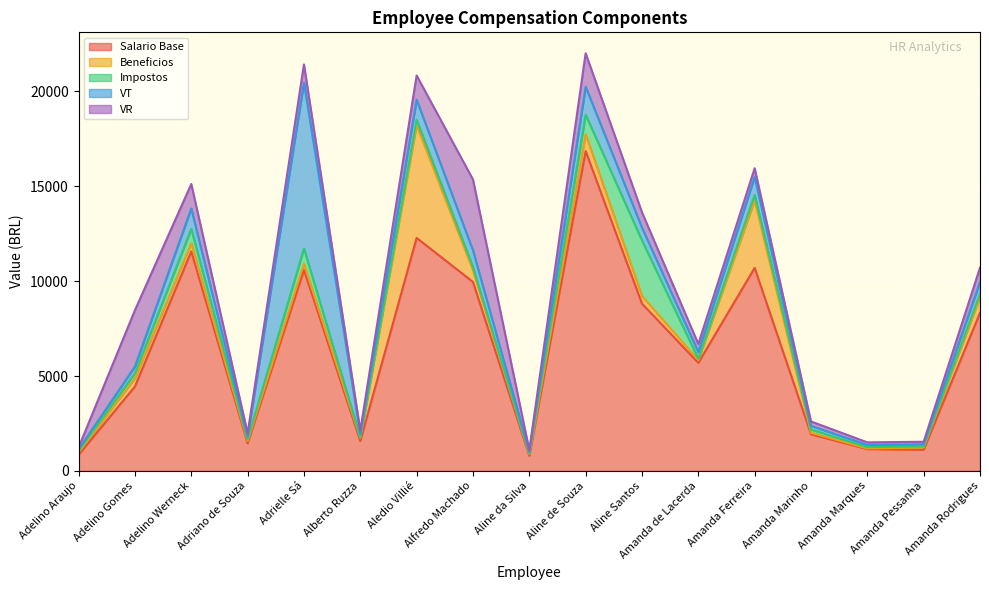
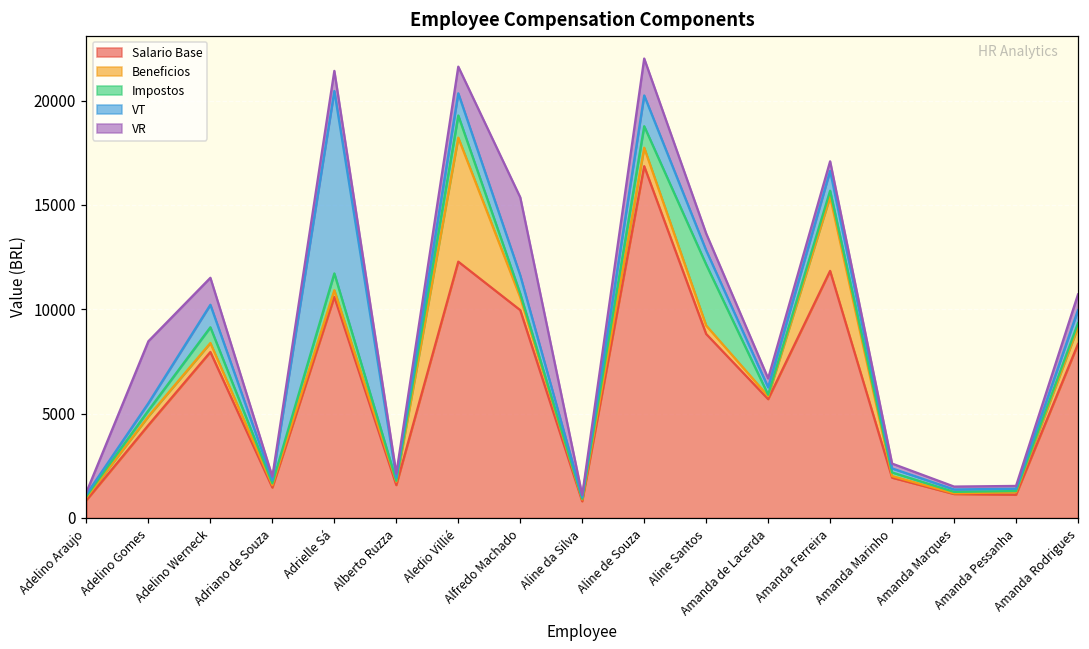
Salario Base, Adelino Werneck: 11600 -> 8000
Impostos, Aledio Villié: 300 -> 1100
Salario Base, Amanda Ferreira: 10700 -> 11800
